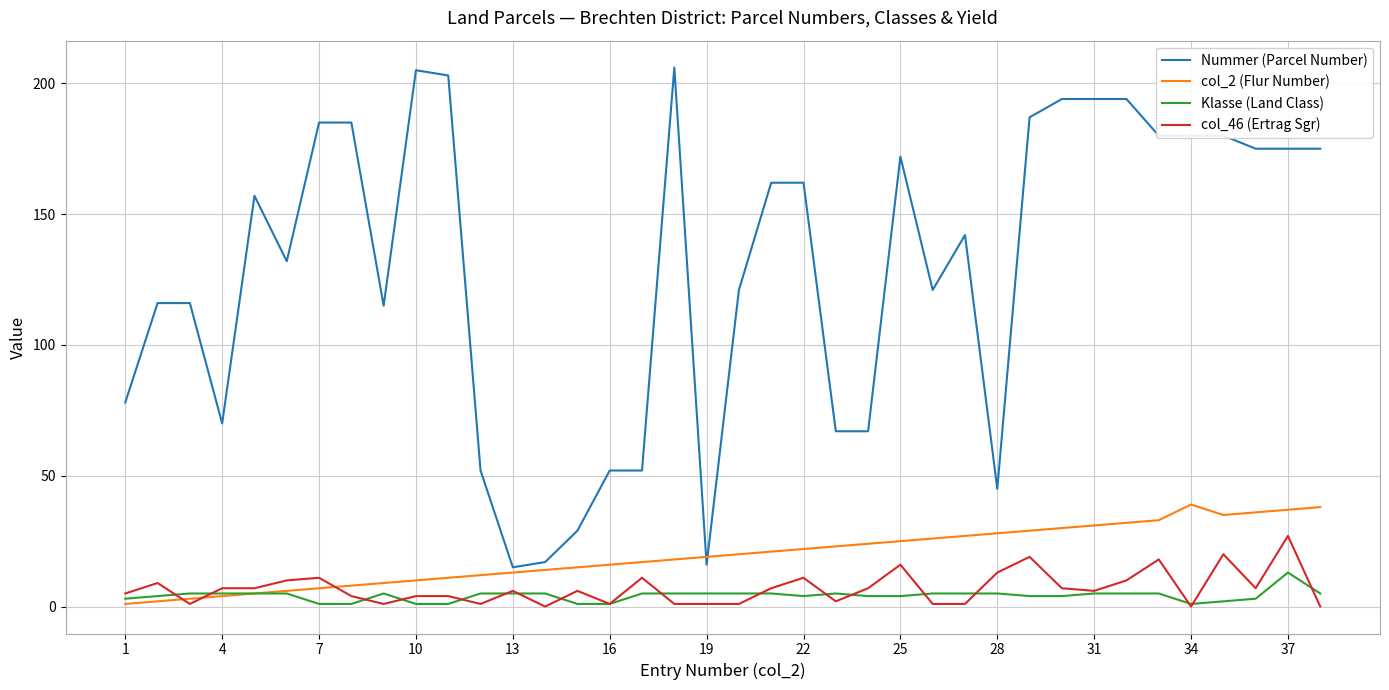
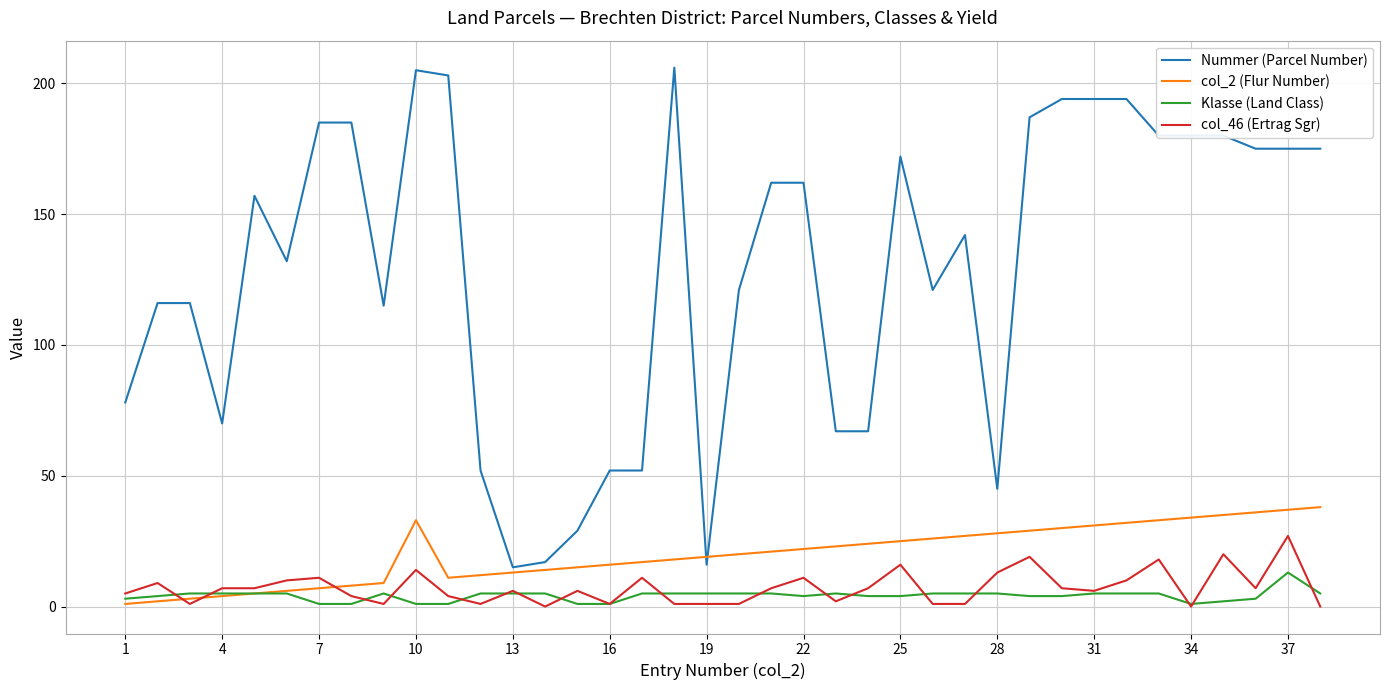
col_2 (Flur Number), 10: 10 -> 33
col_46 (Ertrag Sgr), 10: 4 -> 14
col_2 (Flur Number), 34: 39 -> 34
